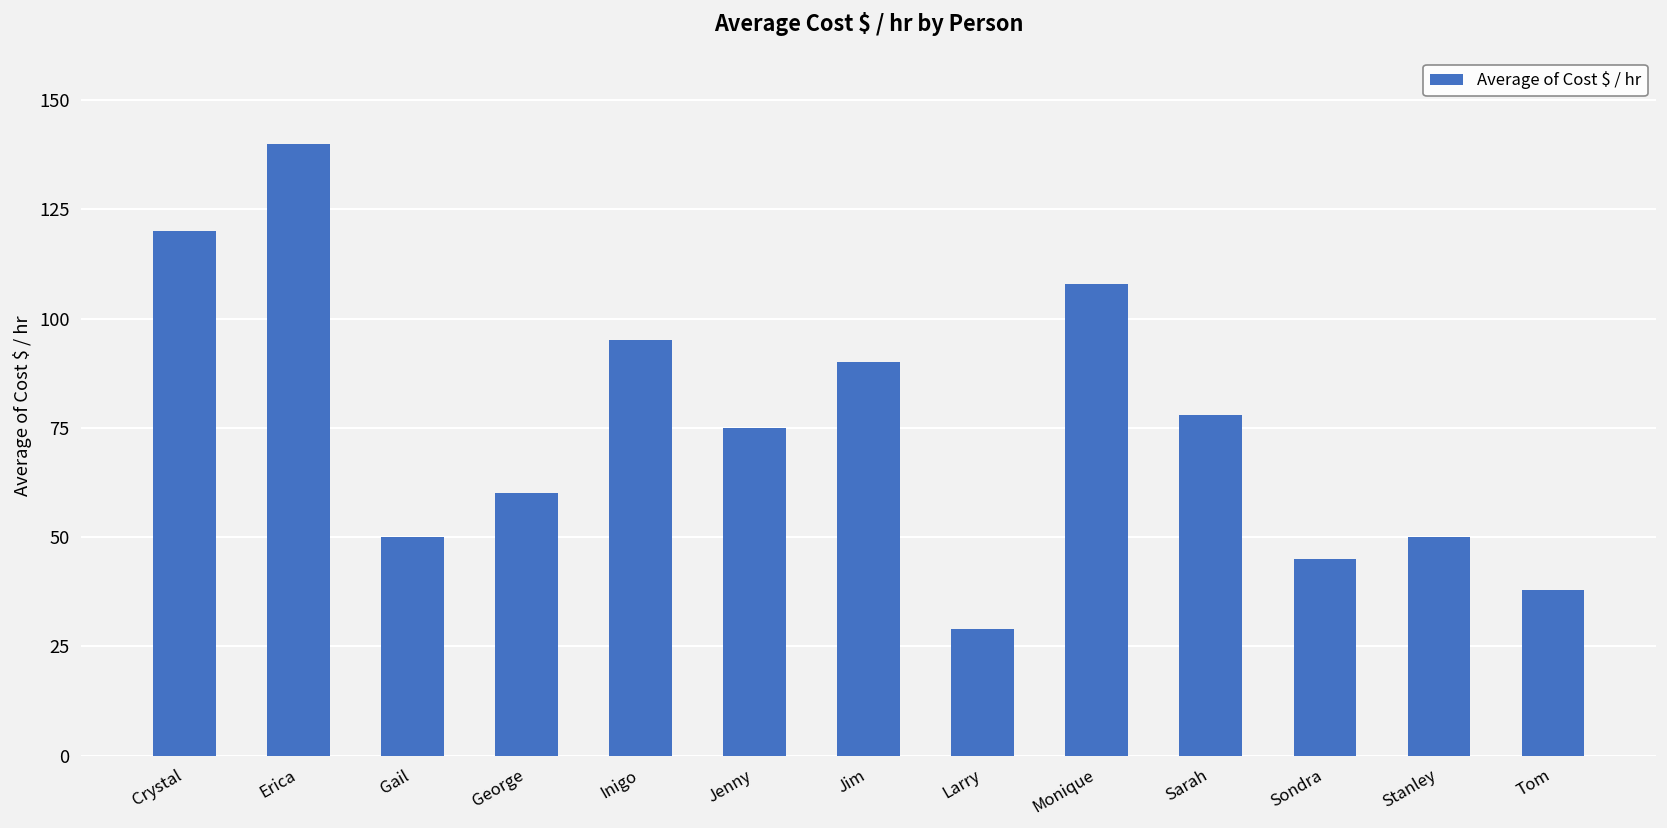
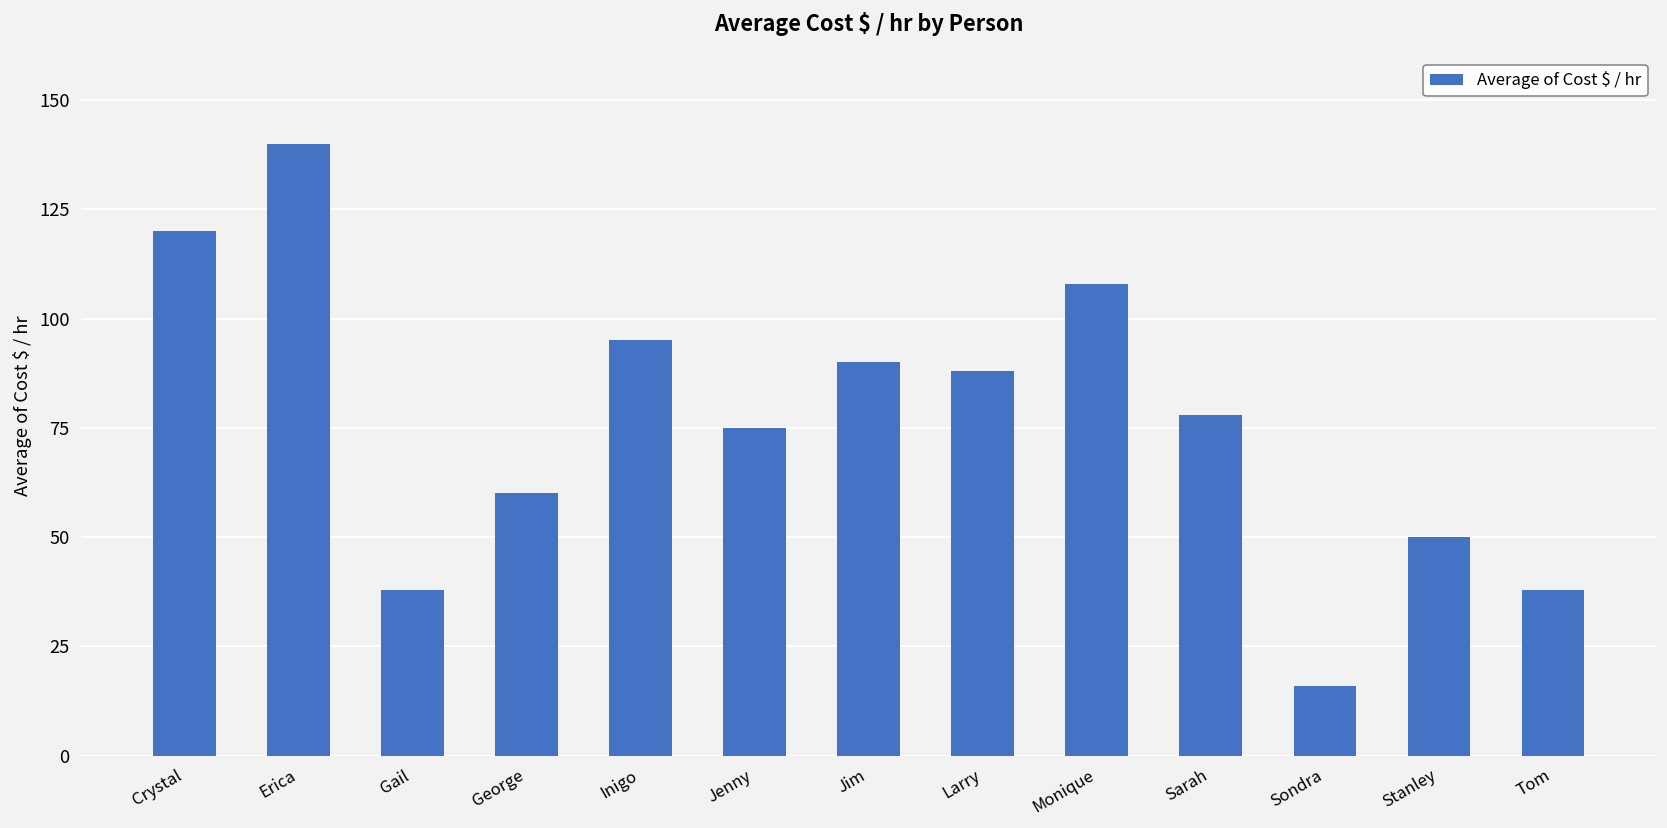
Gail: 50 -> 38
Larry: 29 -> 88
Sondra: 45 -> 16
